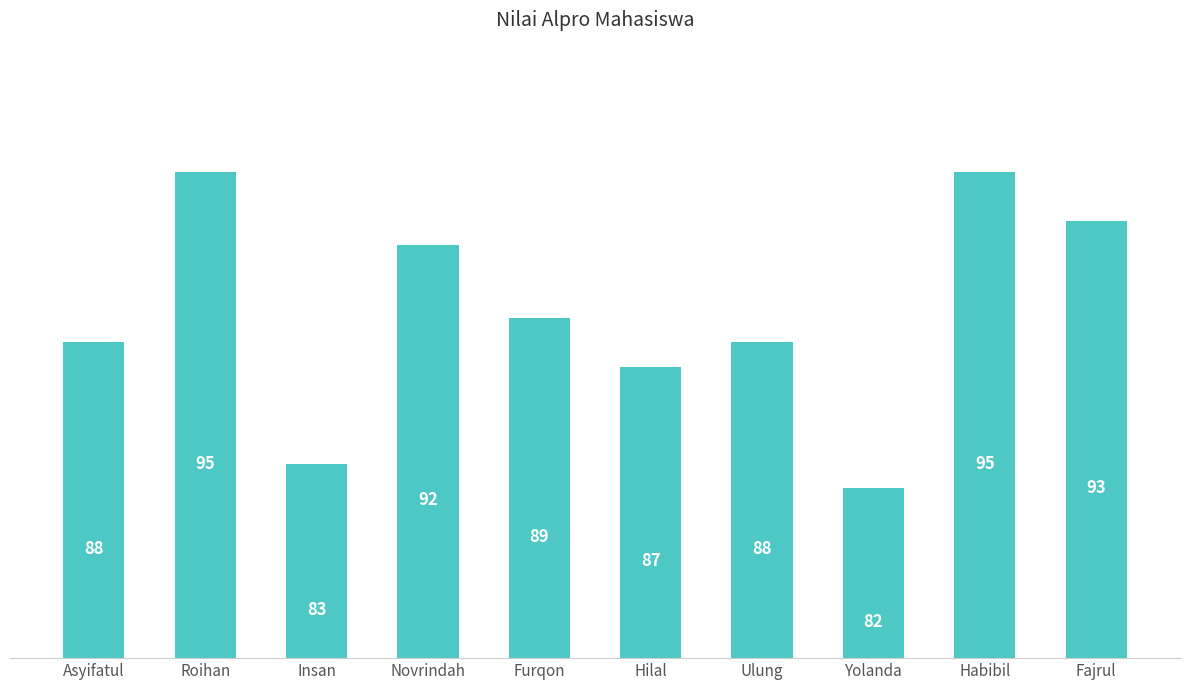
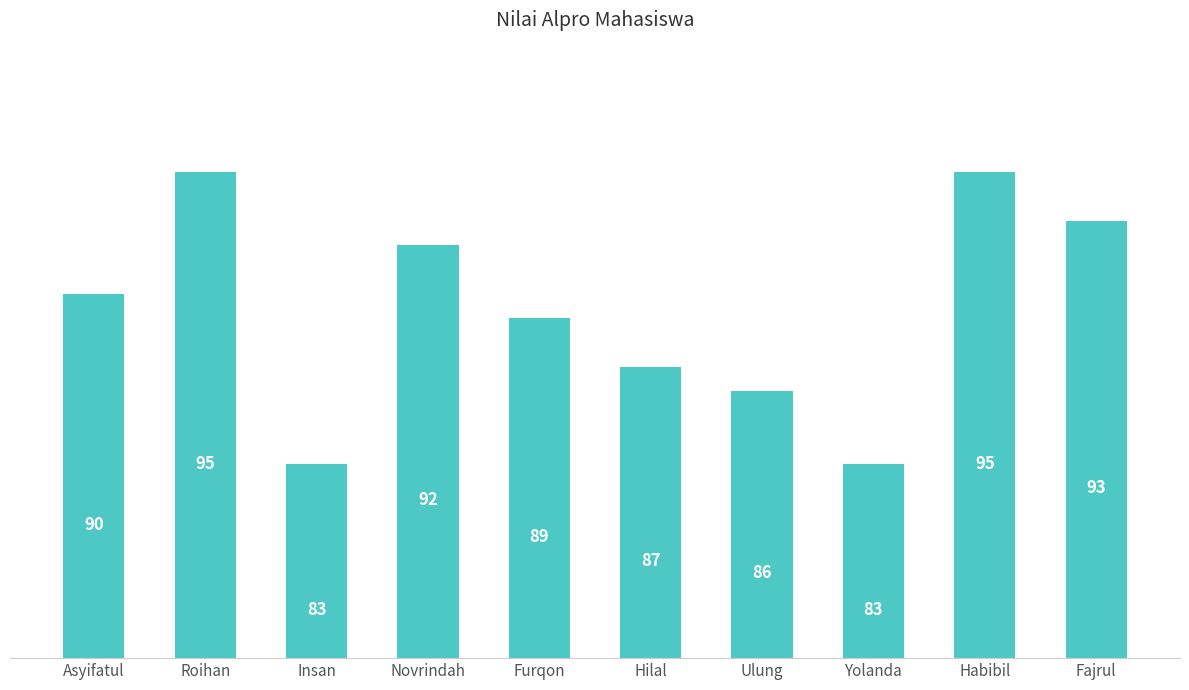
Asyifatul: 88 -> 90
Ulung: 88 -> 86
Yolanda: 82 -> 83
